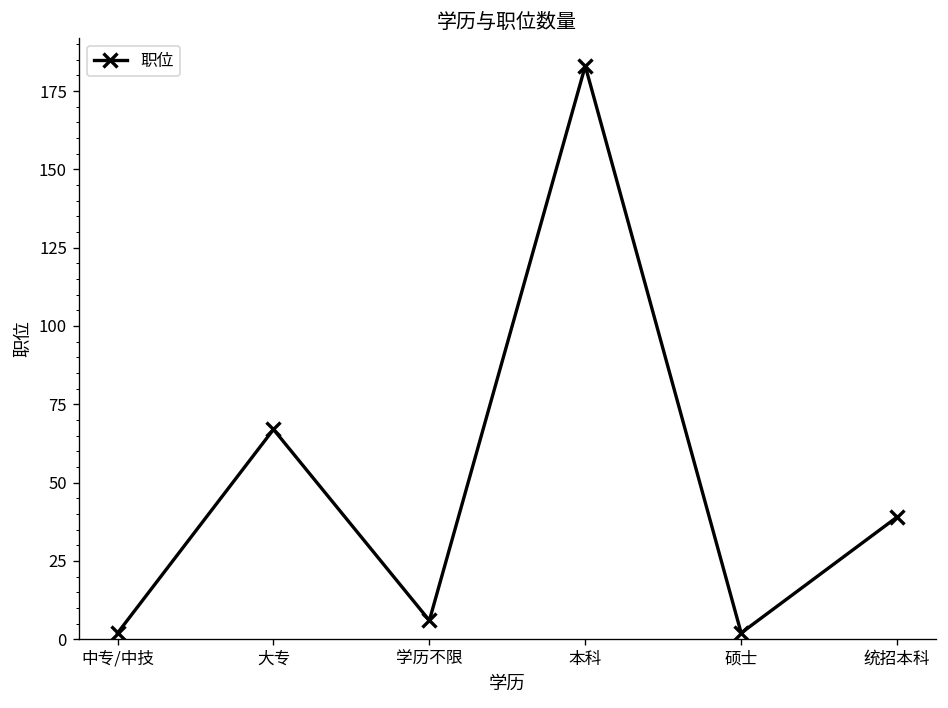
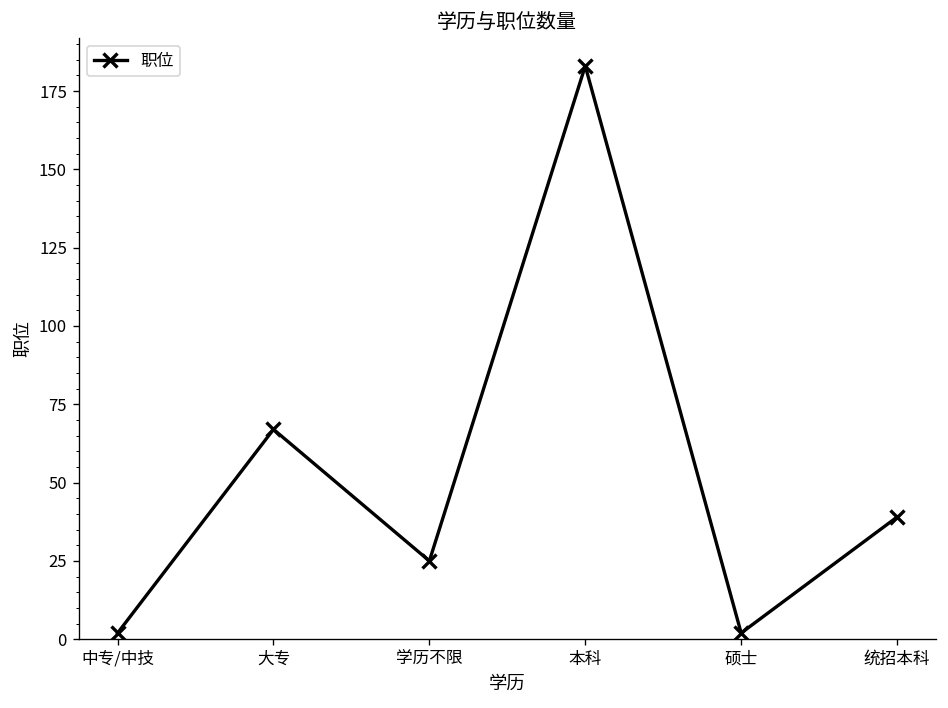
学历不限: 6 -> 25
